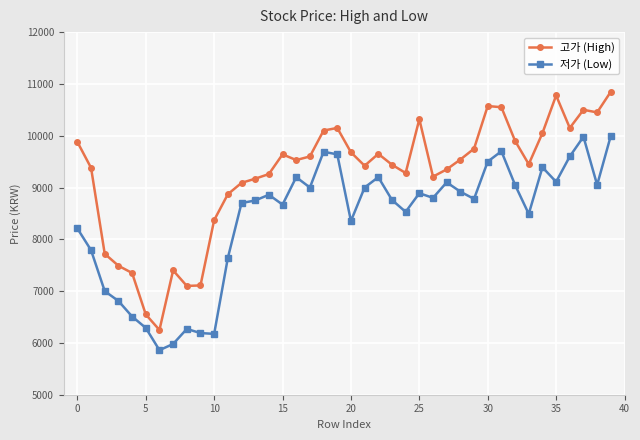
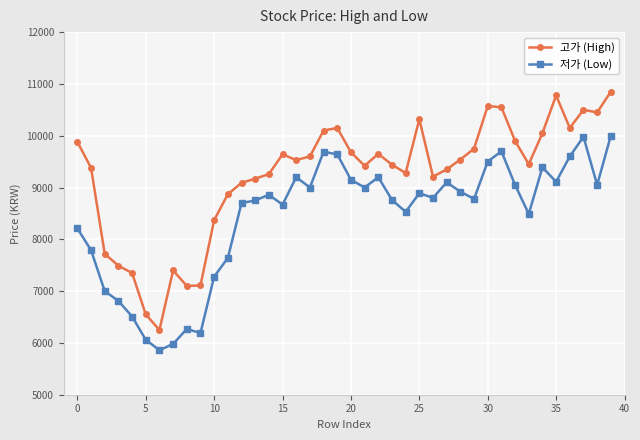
저가 (Low), 5: 6300 -> 6100
저가 (Low), 10: 6200 -> 7300
저가 (Low), 20: 8400 -> 9200
